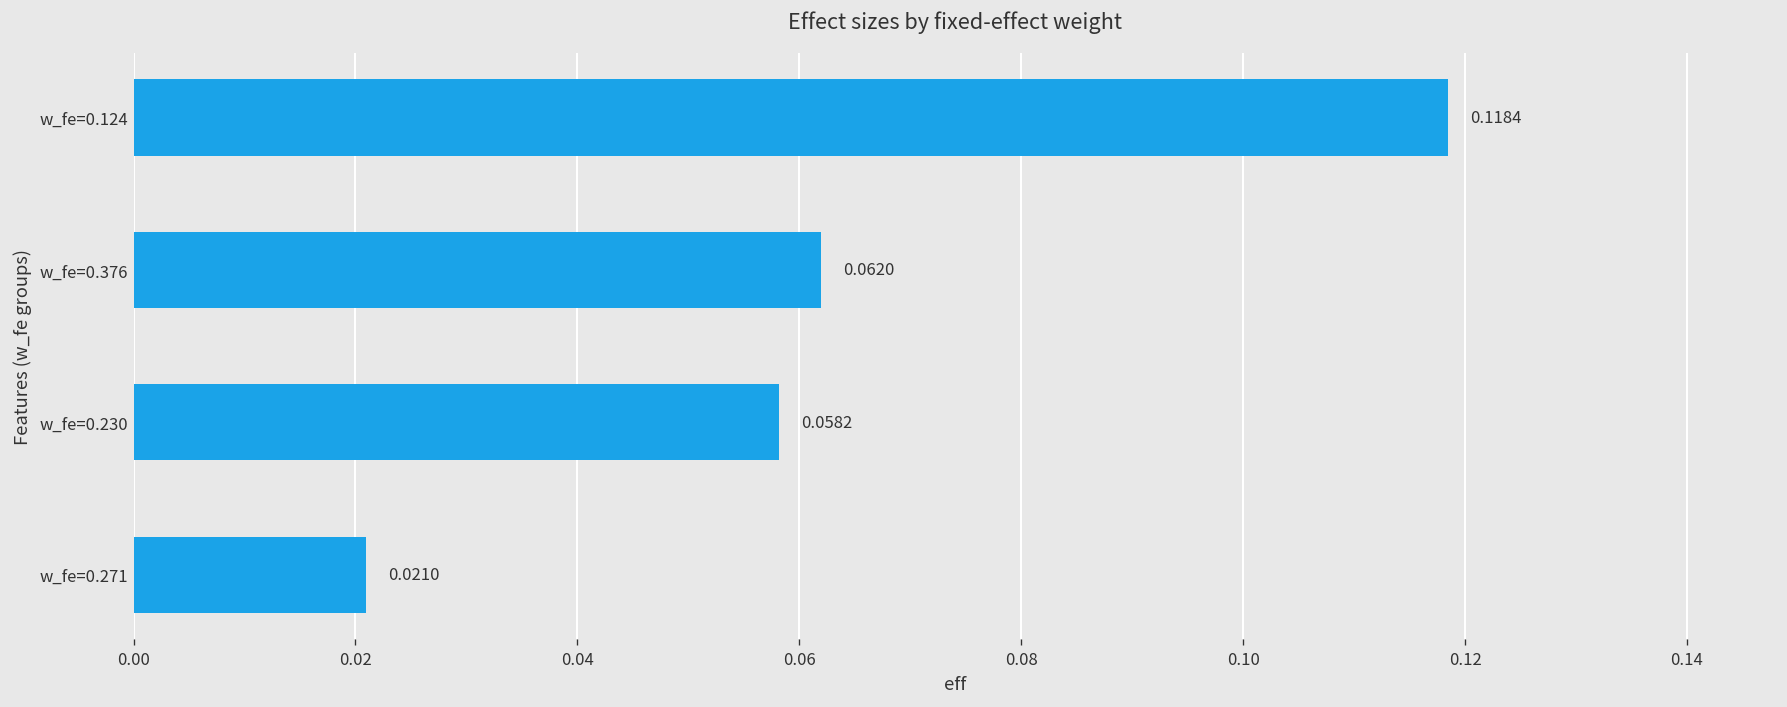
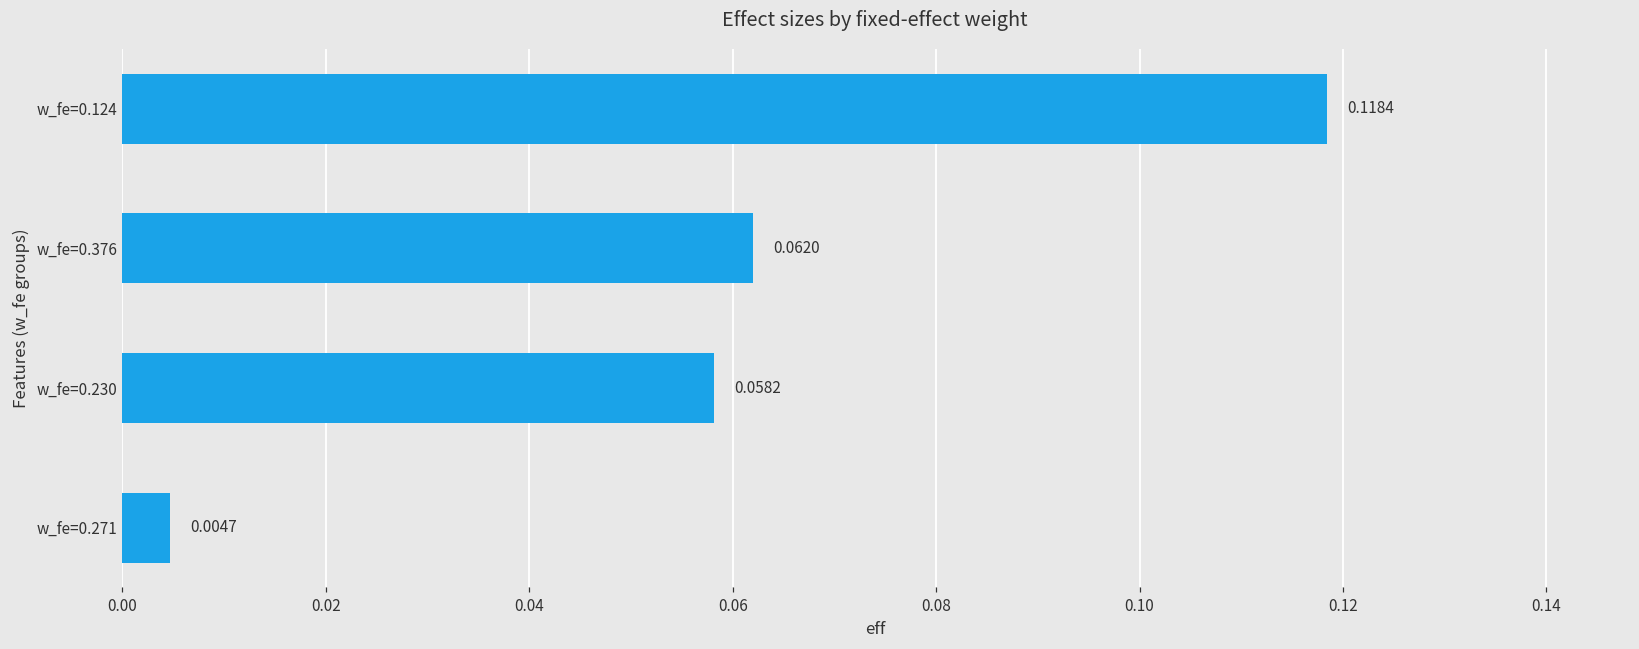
w_fe=0.271: 0.0210 -> 0.0047
